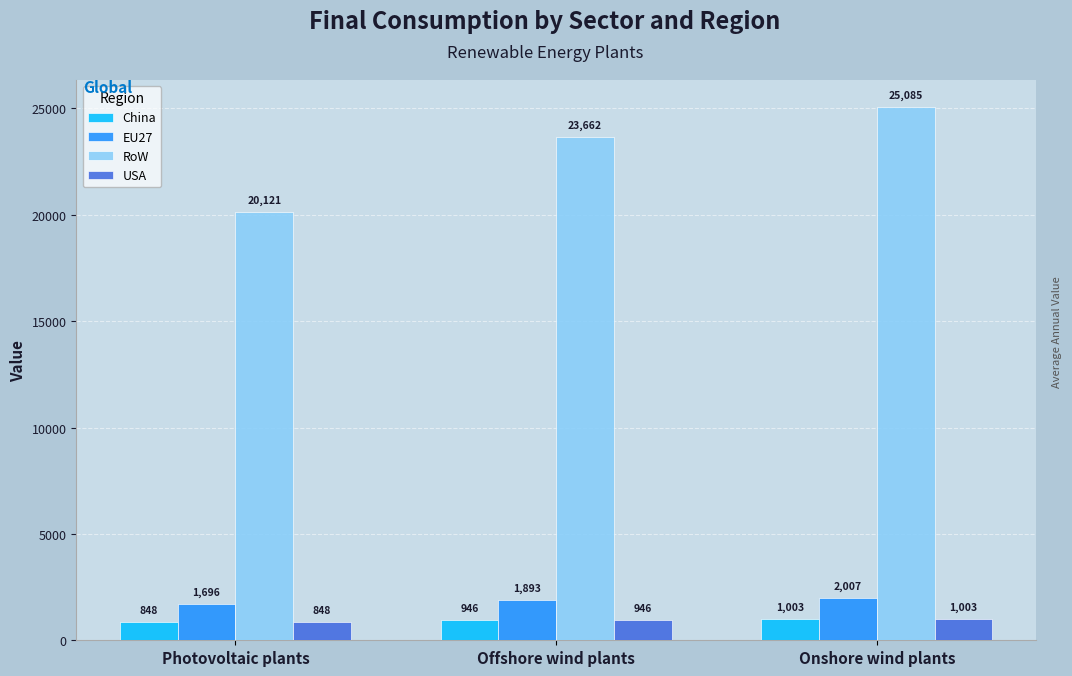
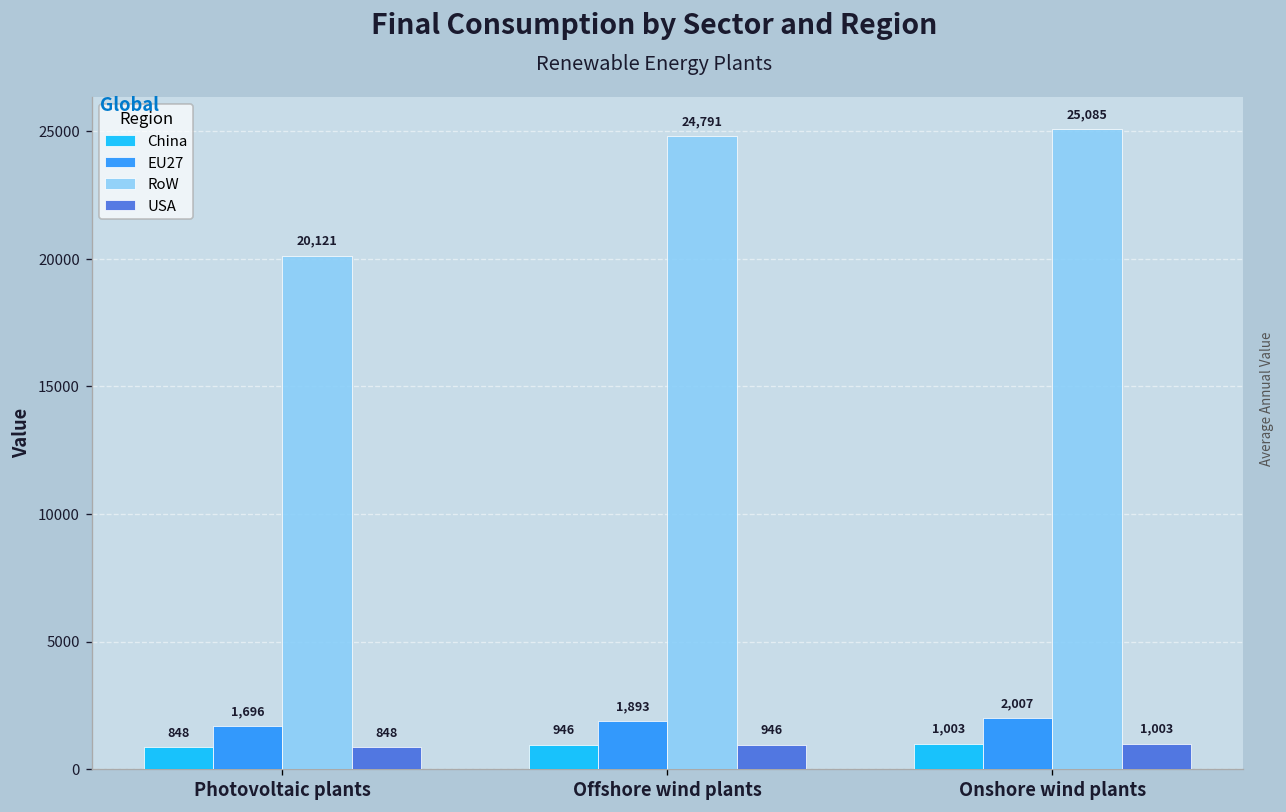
RoW, Offshore wind plants: 23,662 -> 24,791
